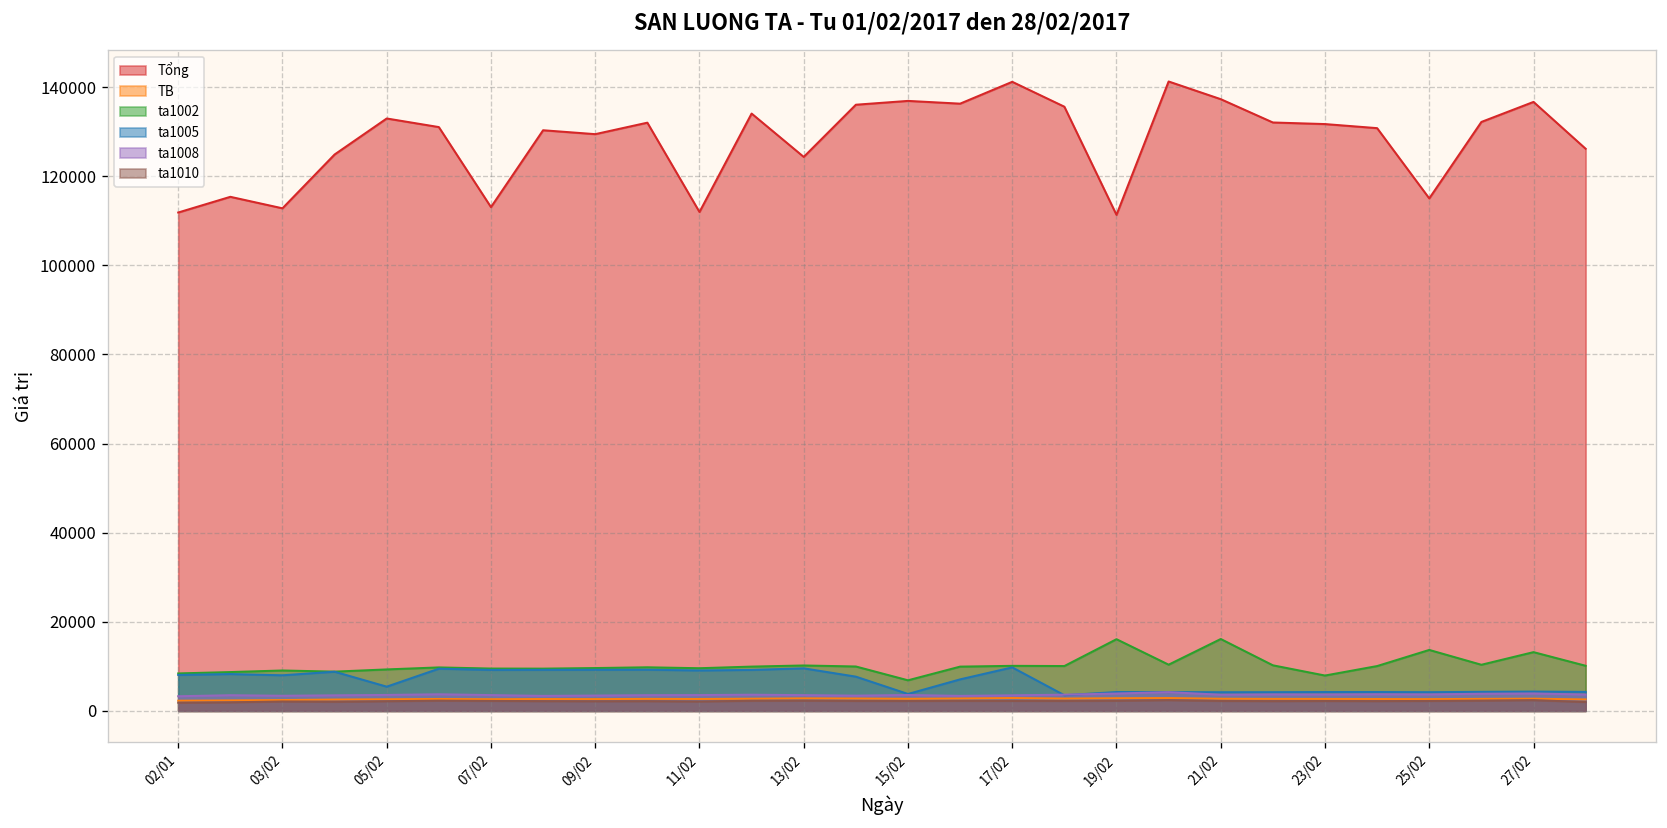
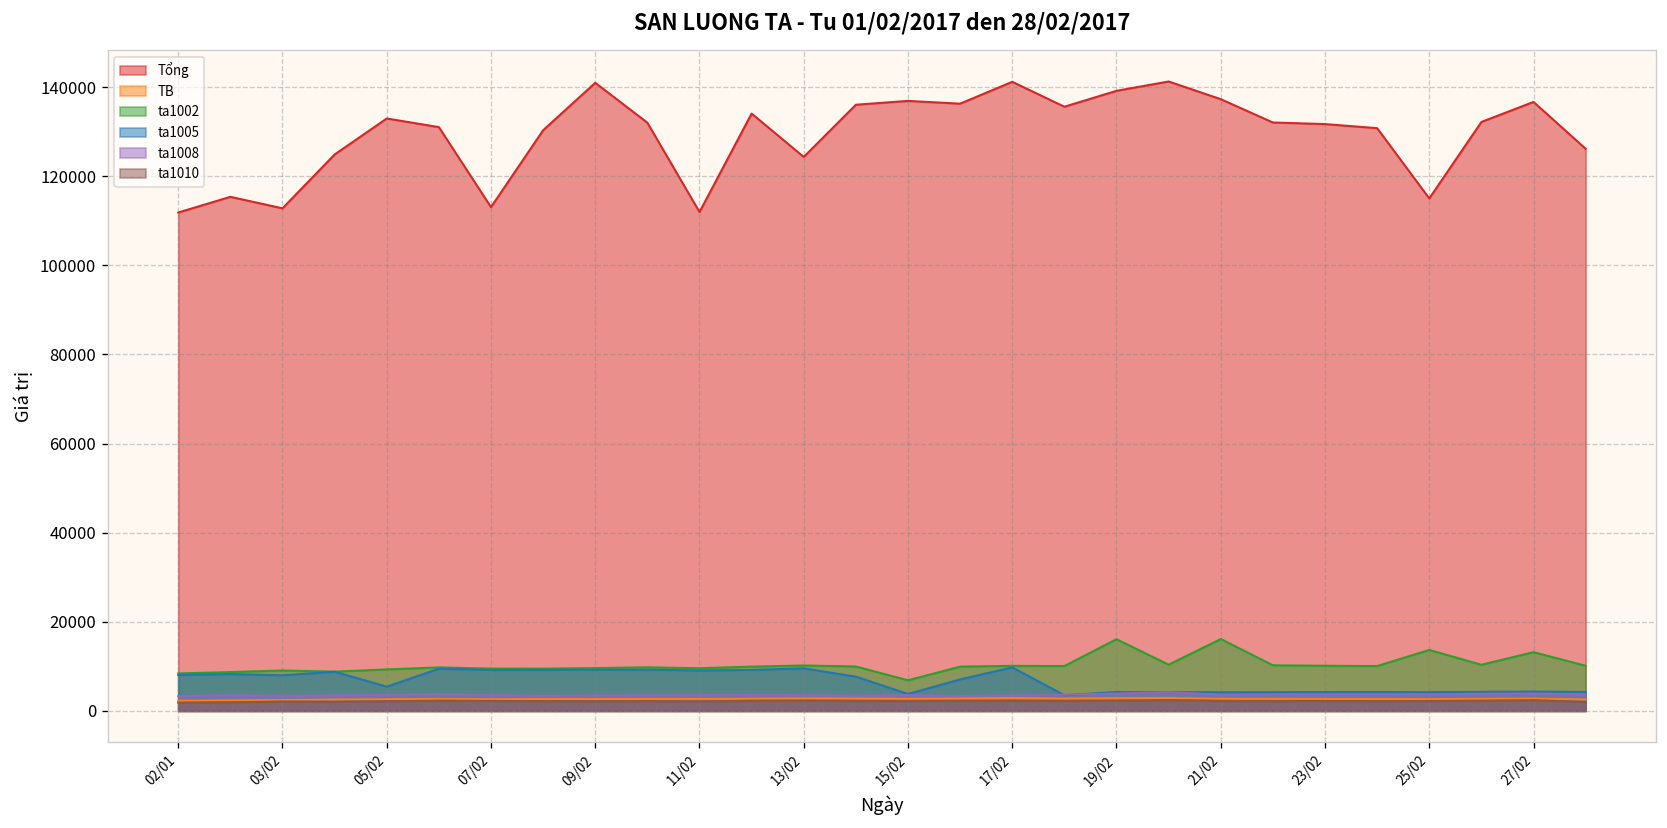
Tổng, 09/02: 129000 -> 141000
Tổng, 19/02: 111000 -> 139000
ta1002, 23/02: 8000 -> 10000
